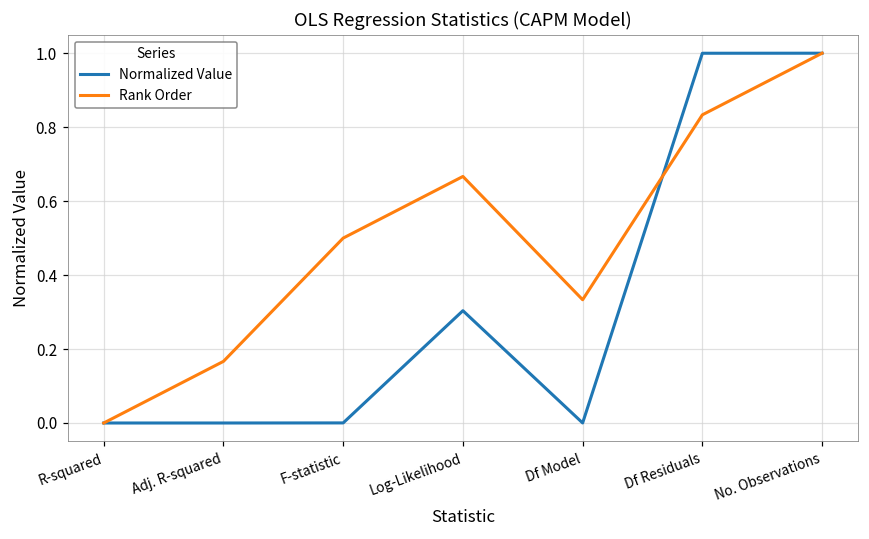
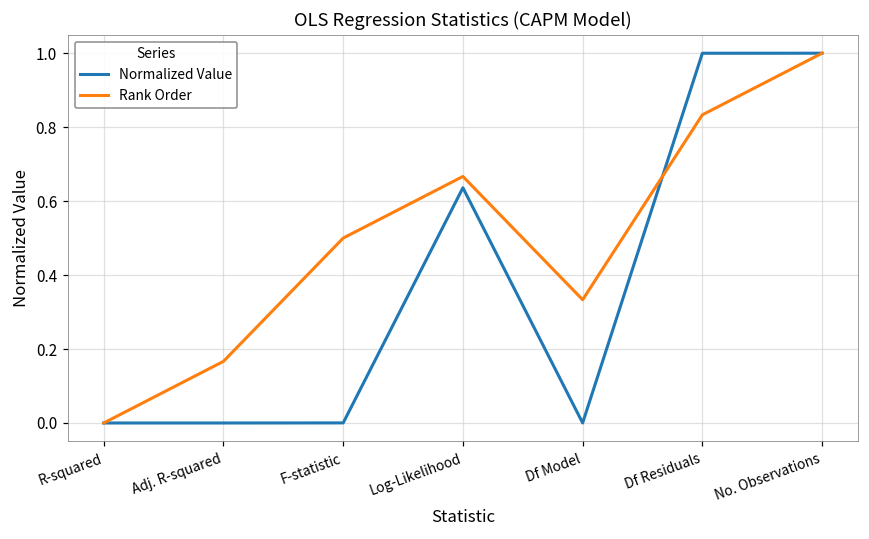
Normalized Value, Log-Likelihood: 0.30 -> 0.64
